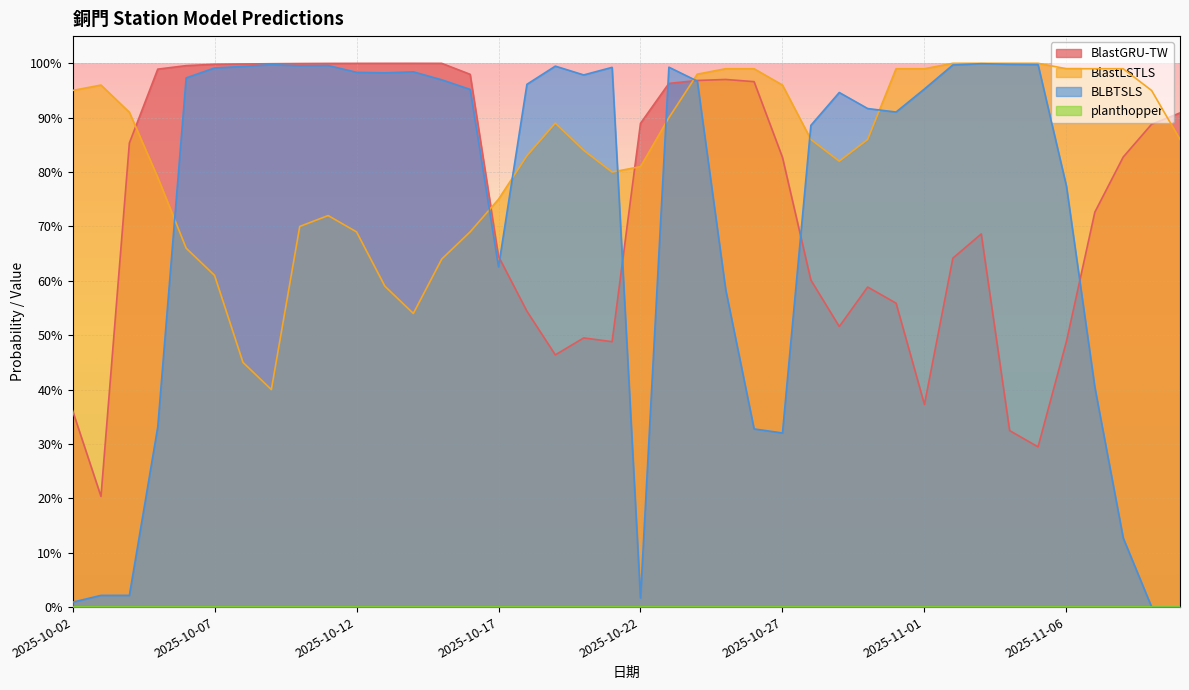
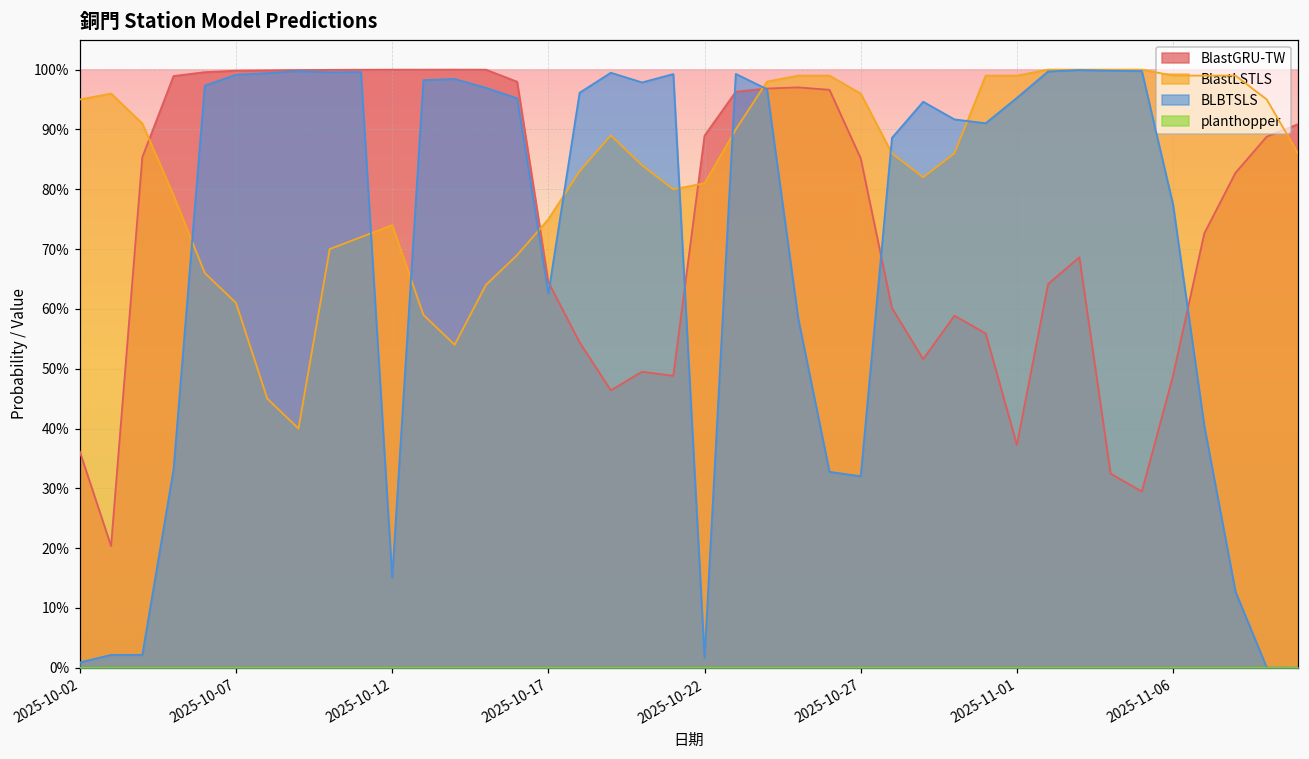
BlastLSTLS, 2025-10-12: 69% -> 74%
BLBTSLS, 2025-10-12: 98% -> 15%
BlastGRU-TW, 2025-10-27: 83% -> 85%
